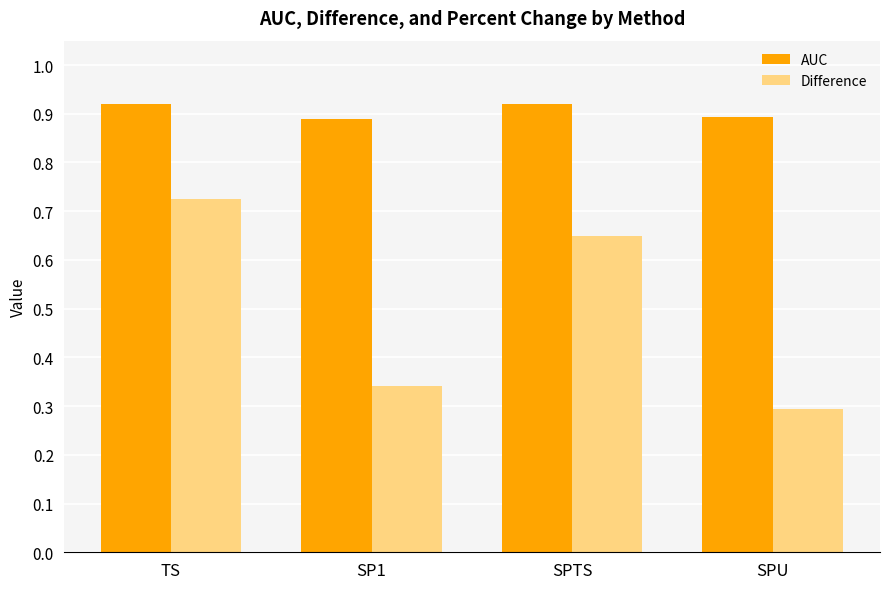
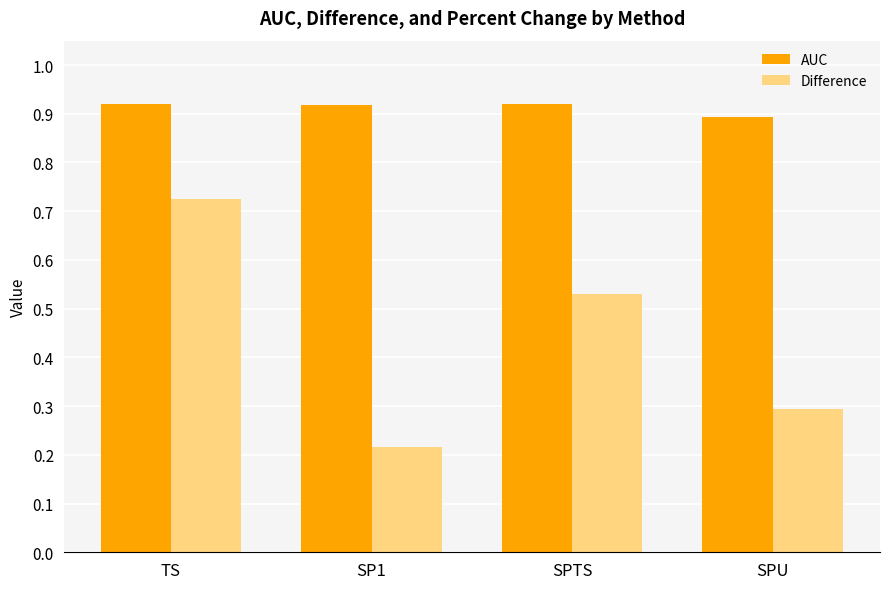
AUC, SP1: 0.89 -> 0.92
Difference, SP1: 0.34 -> 0.22
Difference, SPTS: 0.65 -> 0.53
